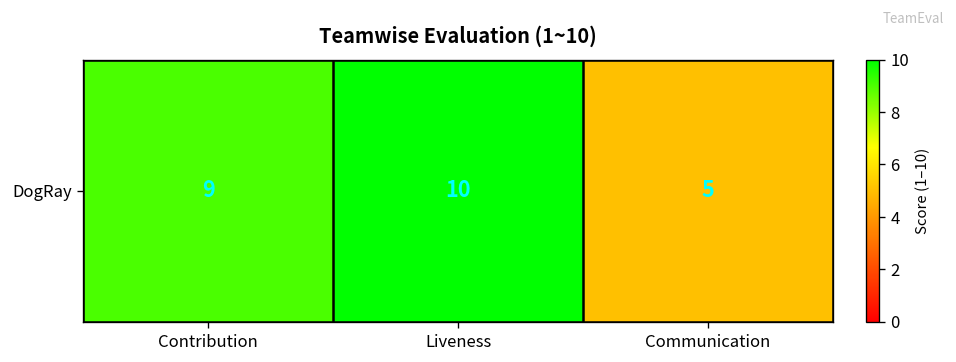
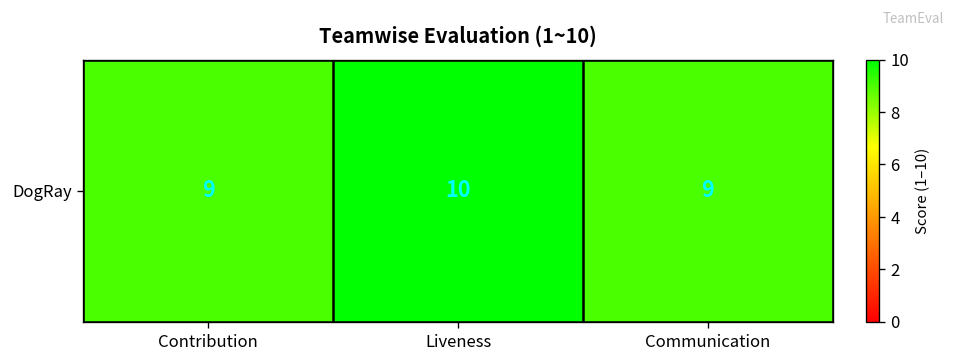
DogRay, Communication: 5 -> 9
